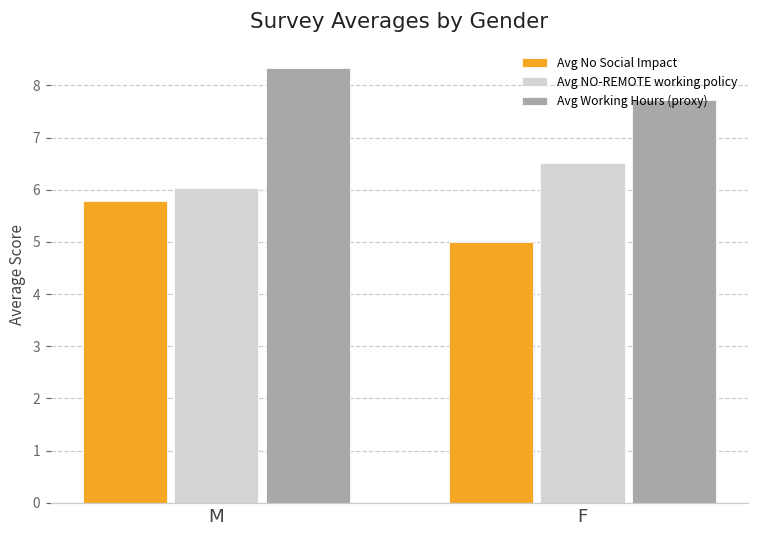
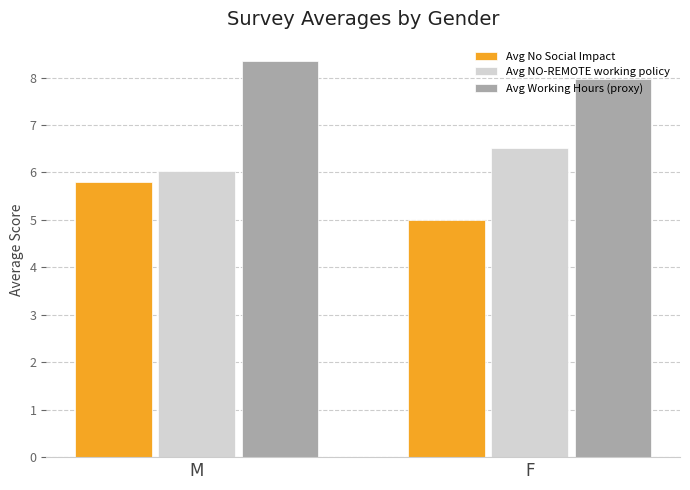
Avg Working Hours (proxy), F: 7.7 -> 8.0
